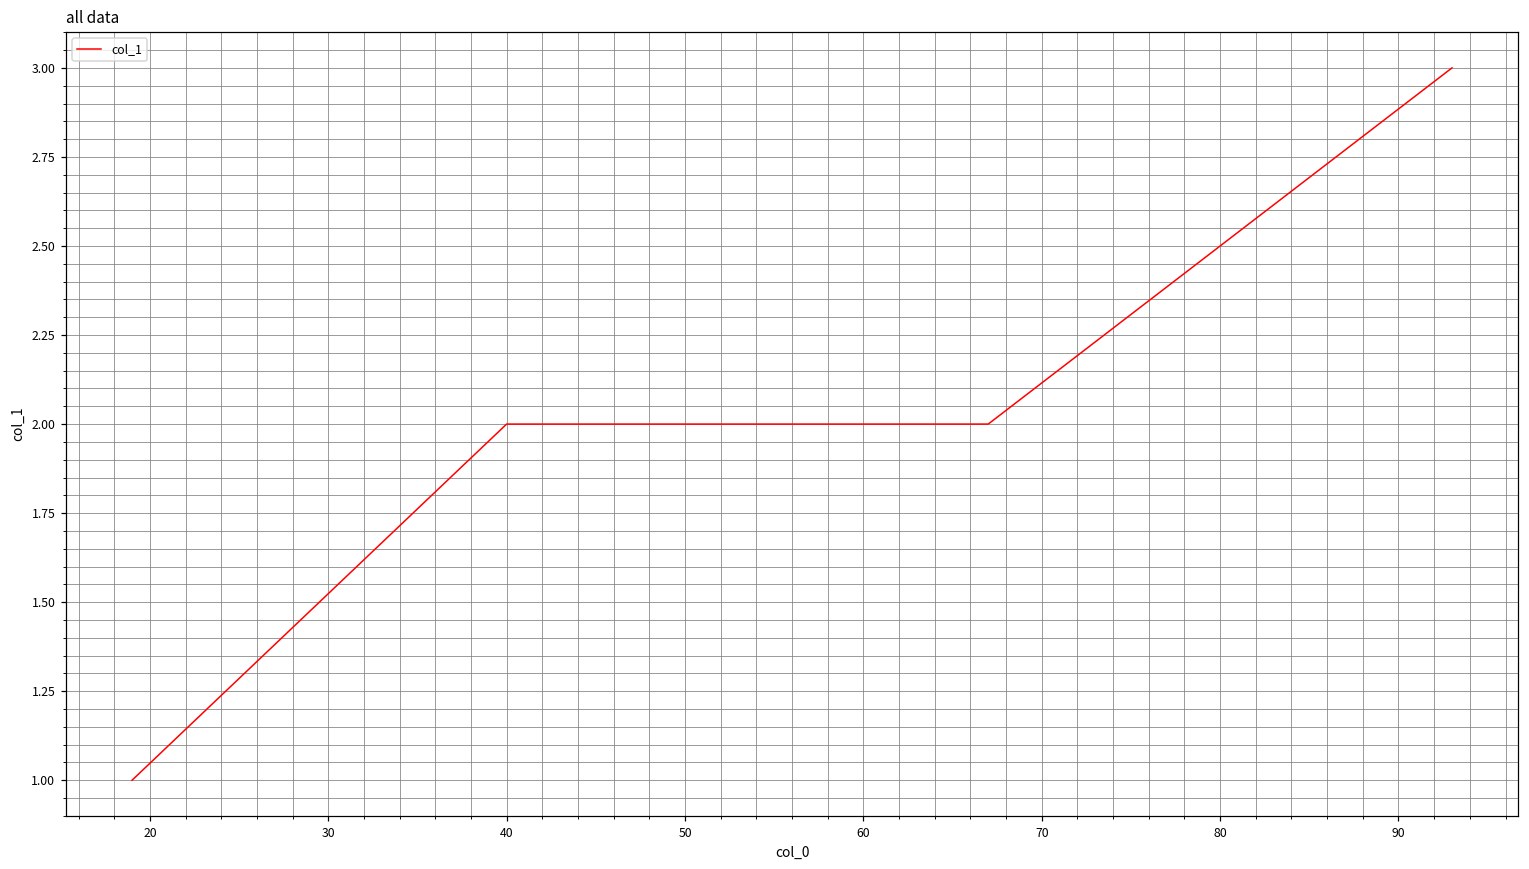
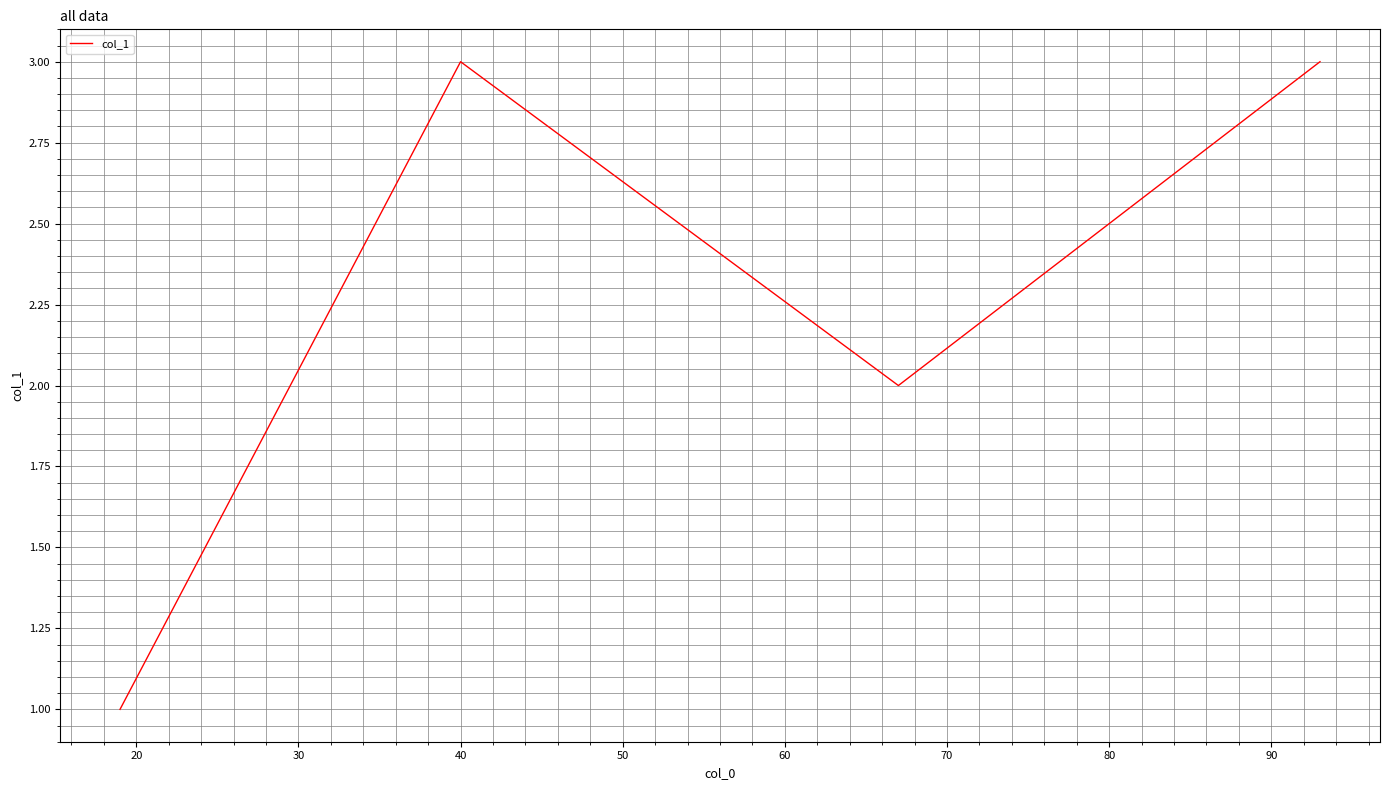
40: 2 -> 3
